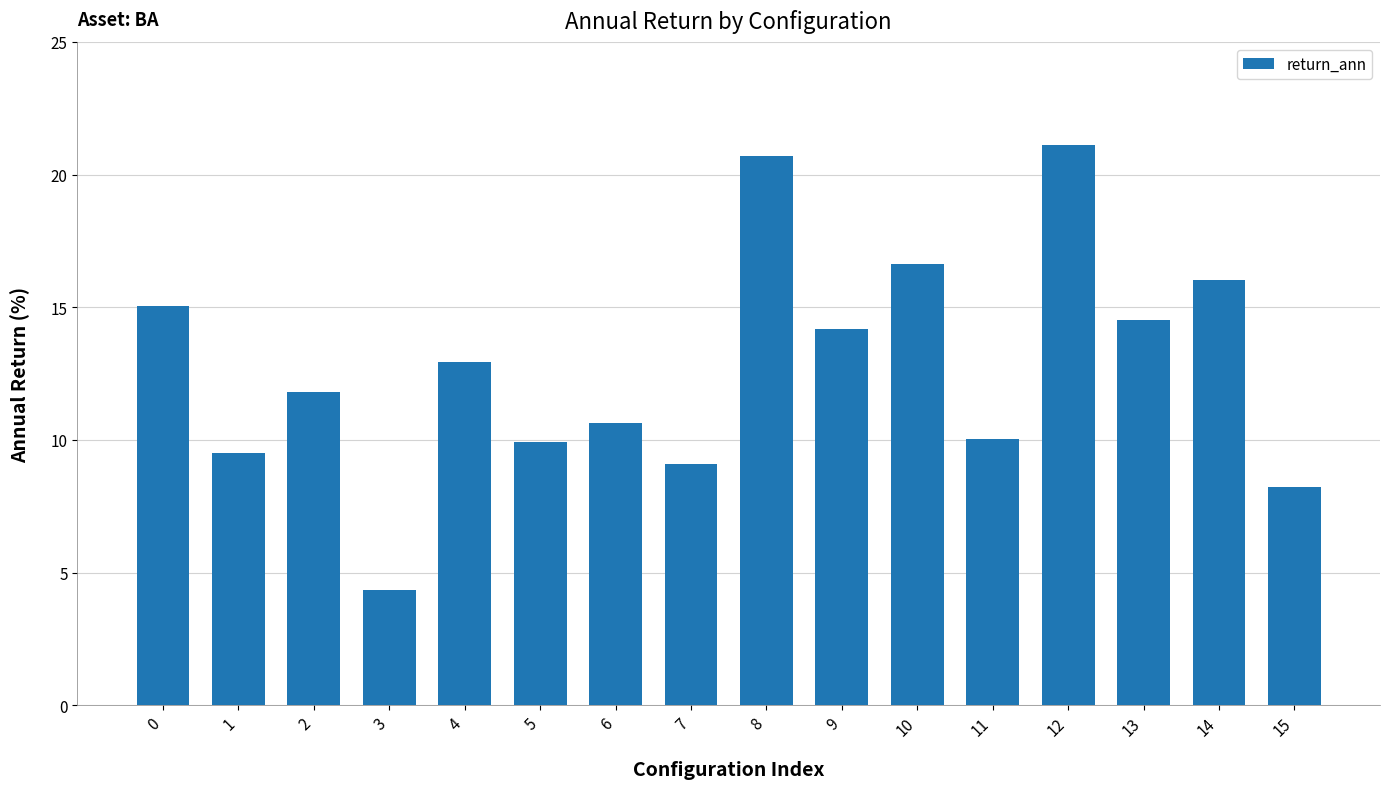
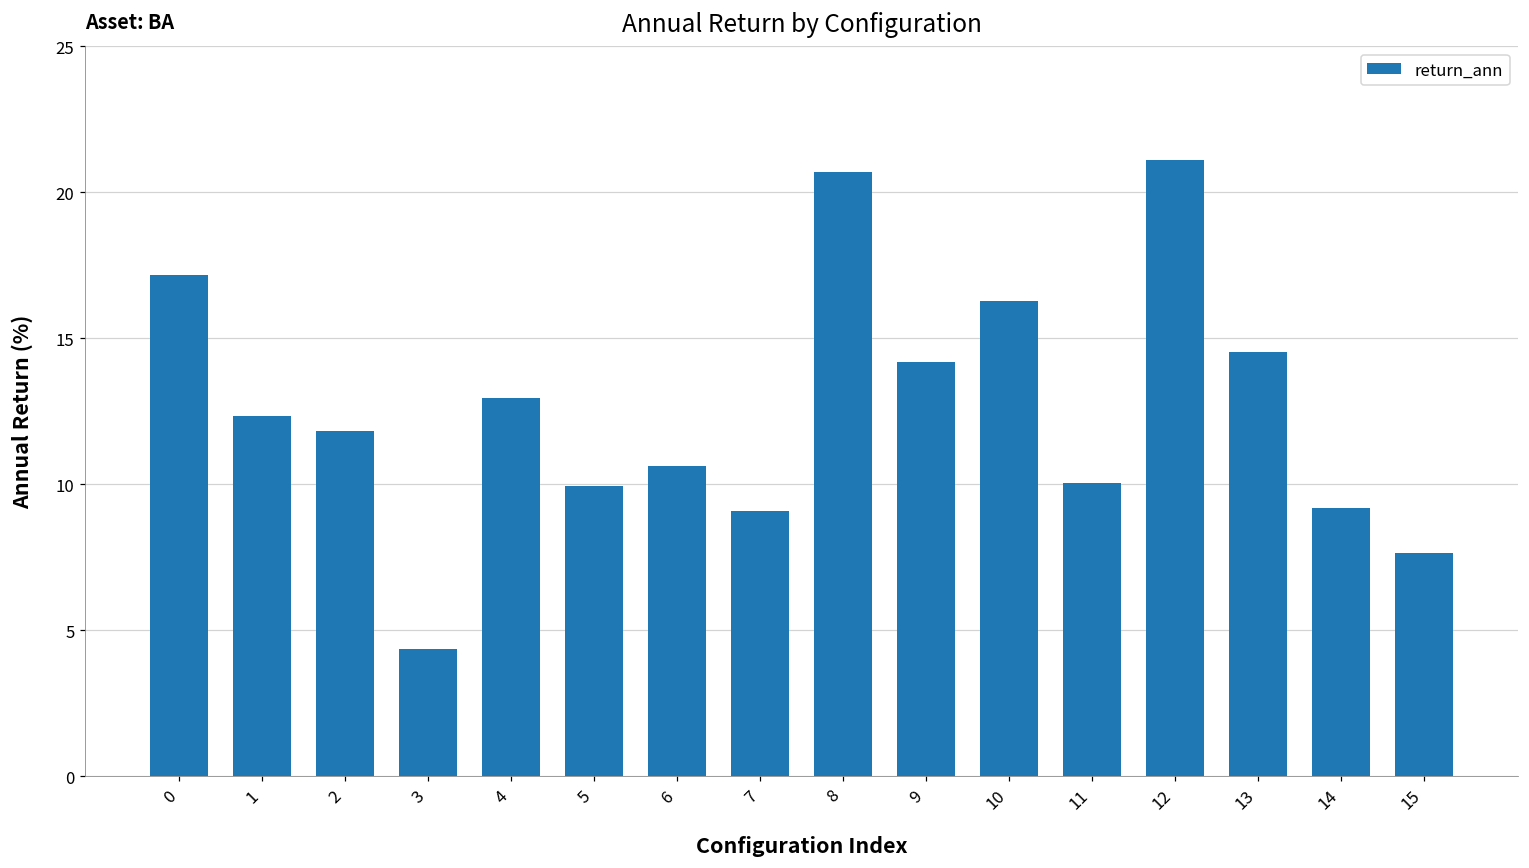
0: 15.0 -> 17.2
1: 9.5 -> 12.3
10: 16.6 -> 16.3
14: 16.0 -> 9.2
15: 8.2 -> 7.6
